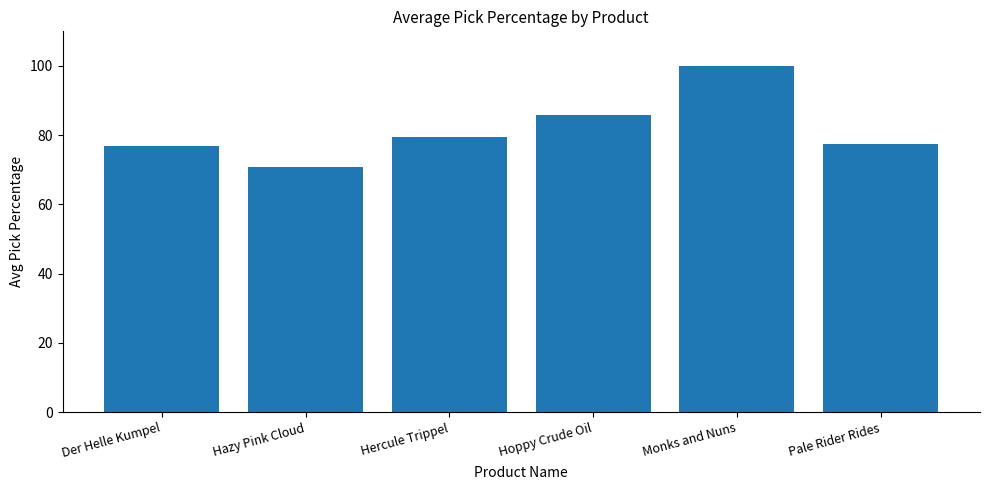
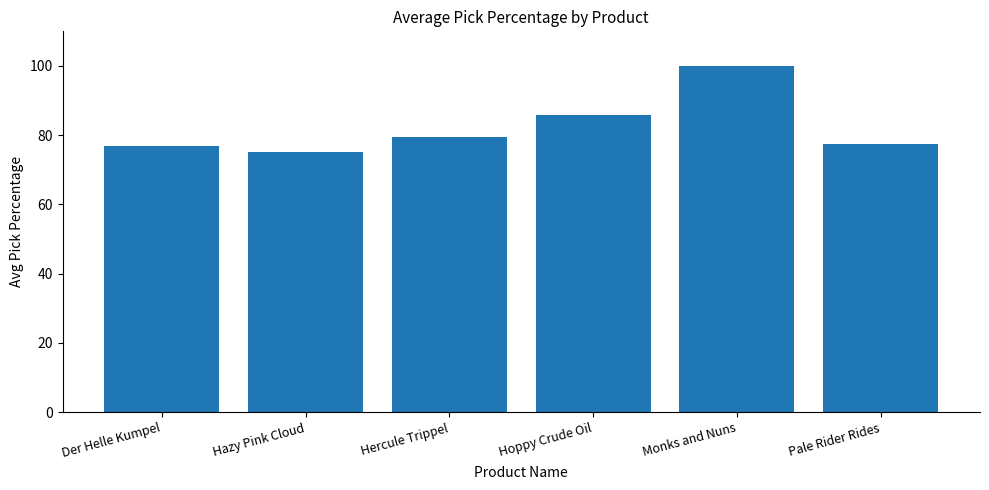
Hazy Pink Cloud: 71 -> 75
